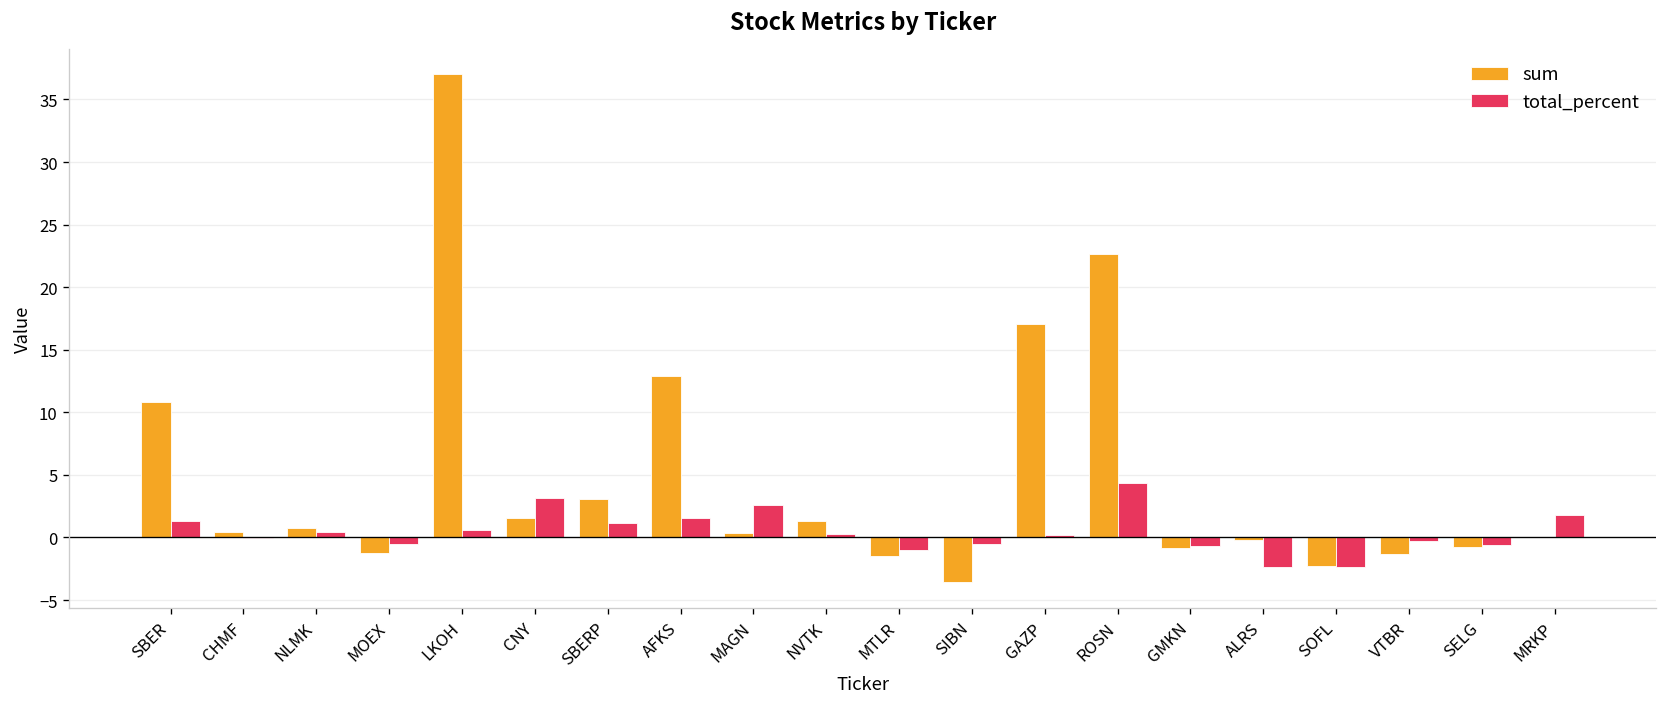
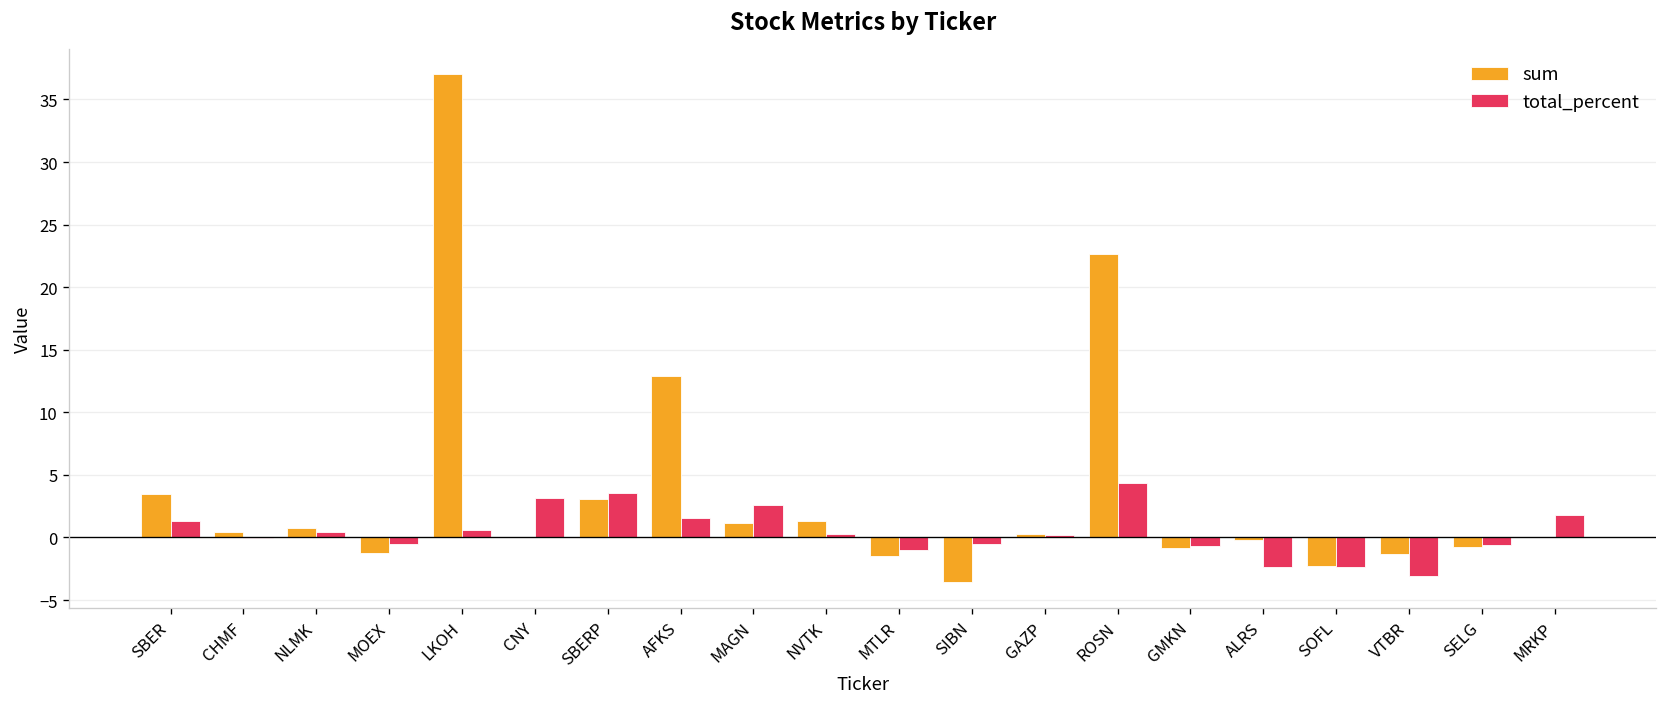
sum, SBER: 10.8 -> 3.4
sum, CNY: 1.5 -> 0.1
total_percent, SBERP: 1.2 -> 3.6
sum, MAGN: 0.4 -> 1.2
sum, GAZP: 17.1 -> 0.3
total_percent, VTBR: -0.3 -> -3.1
